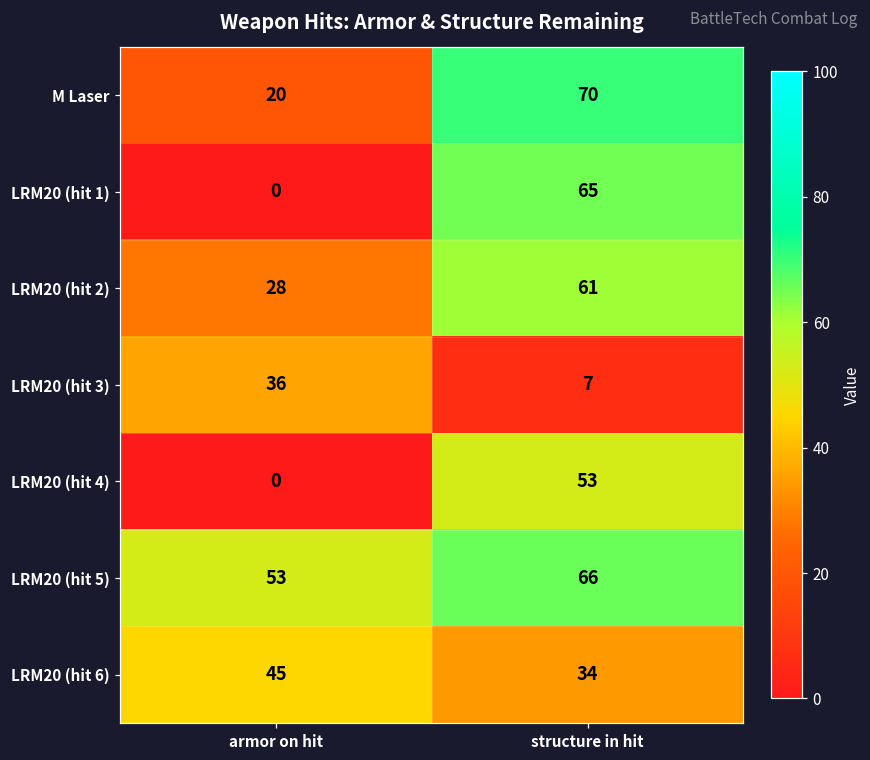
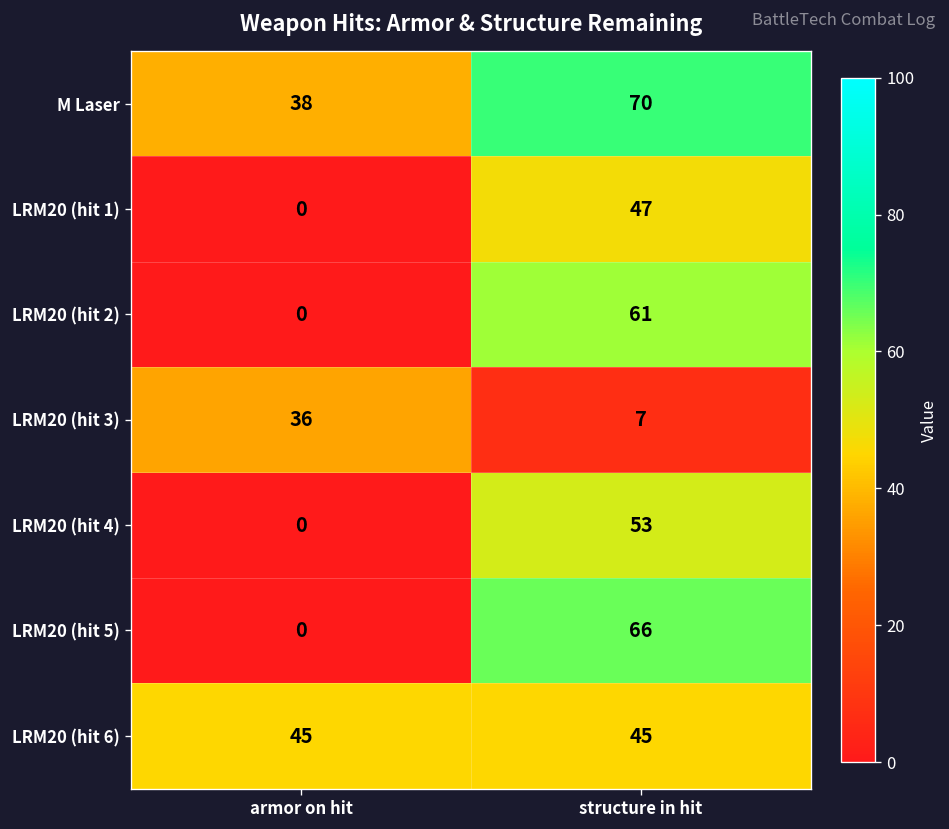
M Laser, armor on hit: 20 -> 38
LRM20 (hit 1), structure in hit: 65 -> 47
LRM20 (hit 2), armor on hit: 28 -> 0
LRM20 (hit 5), armor on hit: 53 -> 0
LRM20 (hit 6), structure in hit: 34 -> 45
